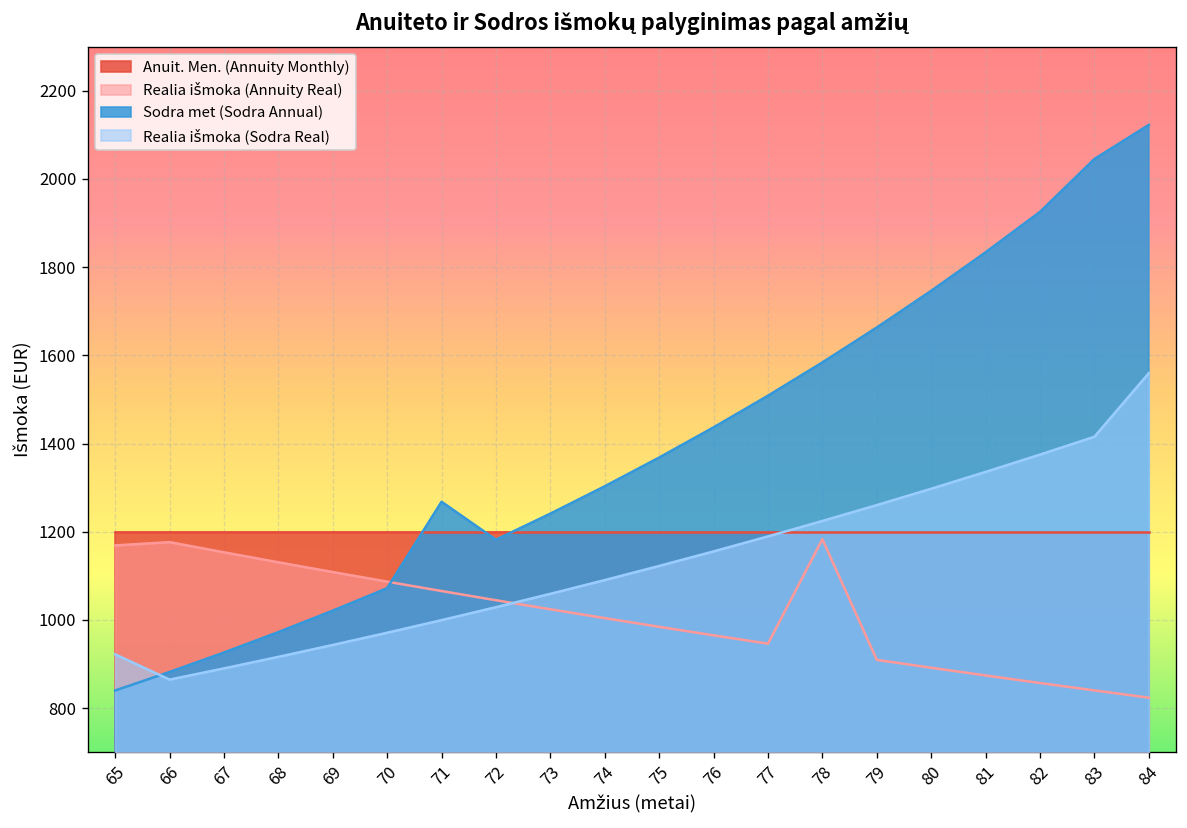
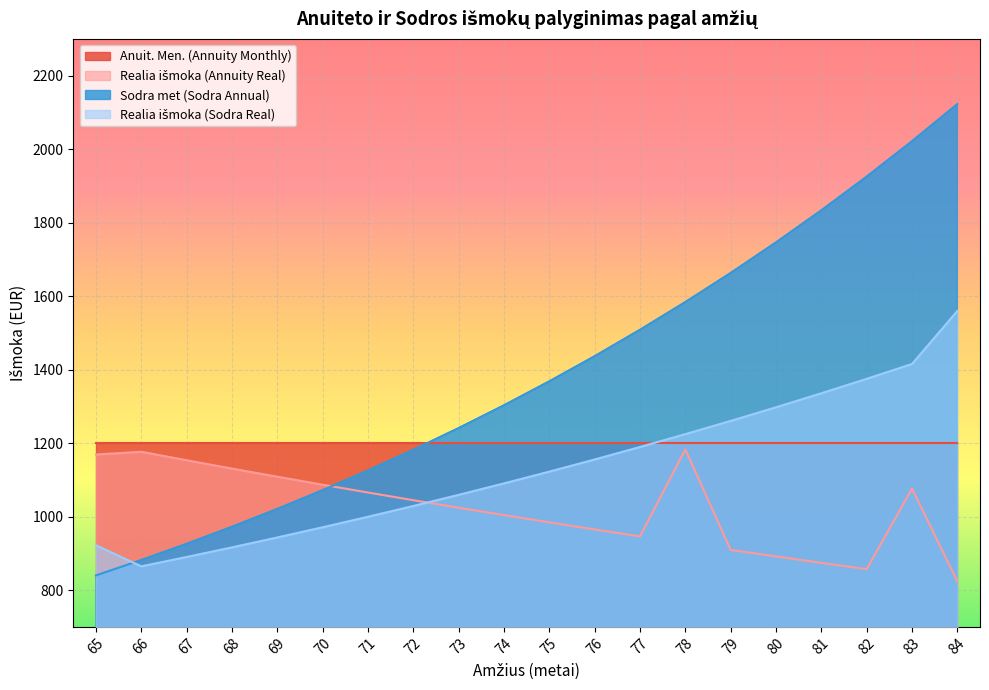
Sodra met (Sodra Annual), 71: 1270 -> 1130
Realia išmoka (Annuity Real), 83: 840 -> 1080
Sodra met (Sodra Annual), 83: 2050 -> 2020
